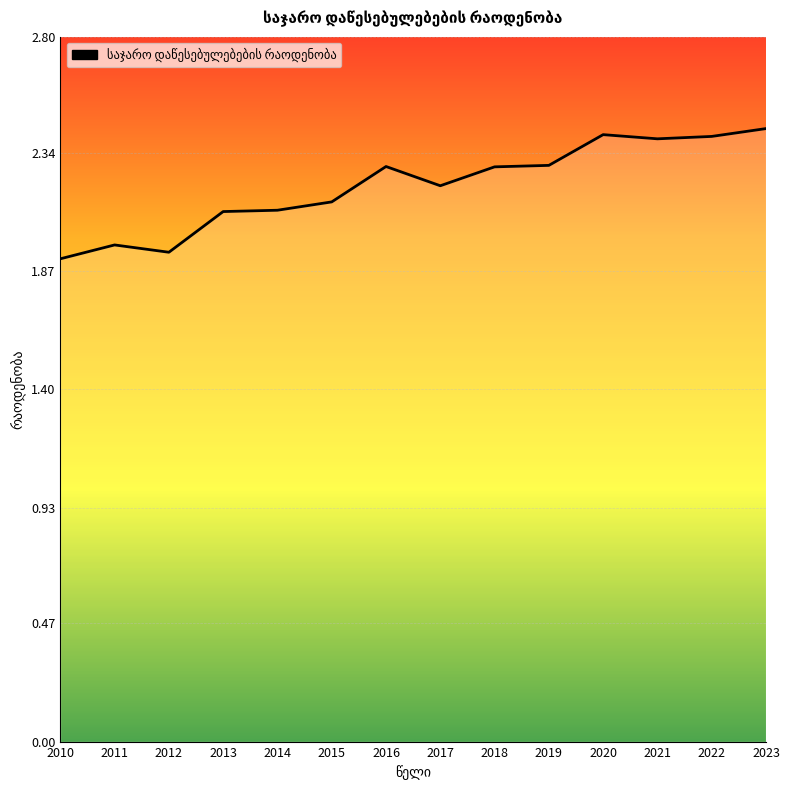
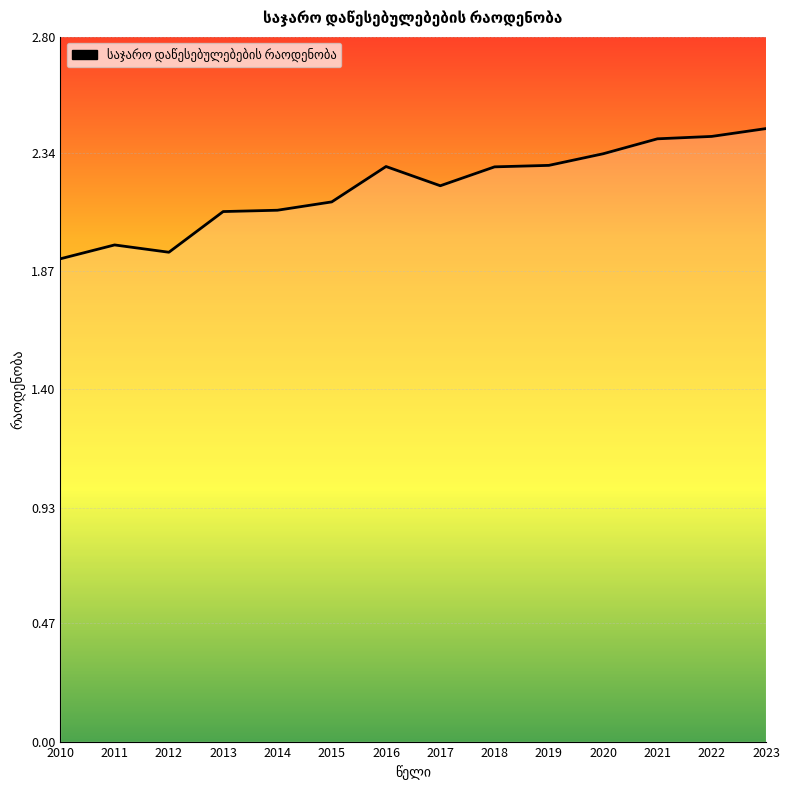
2020: 2.41 -> 2.34
